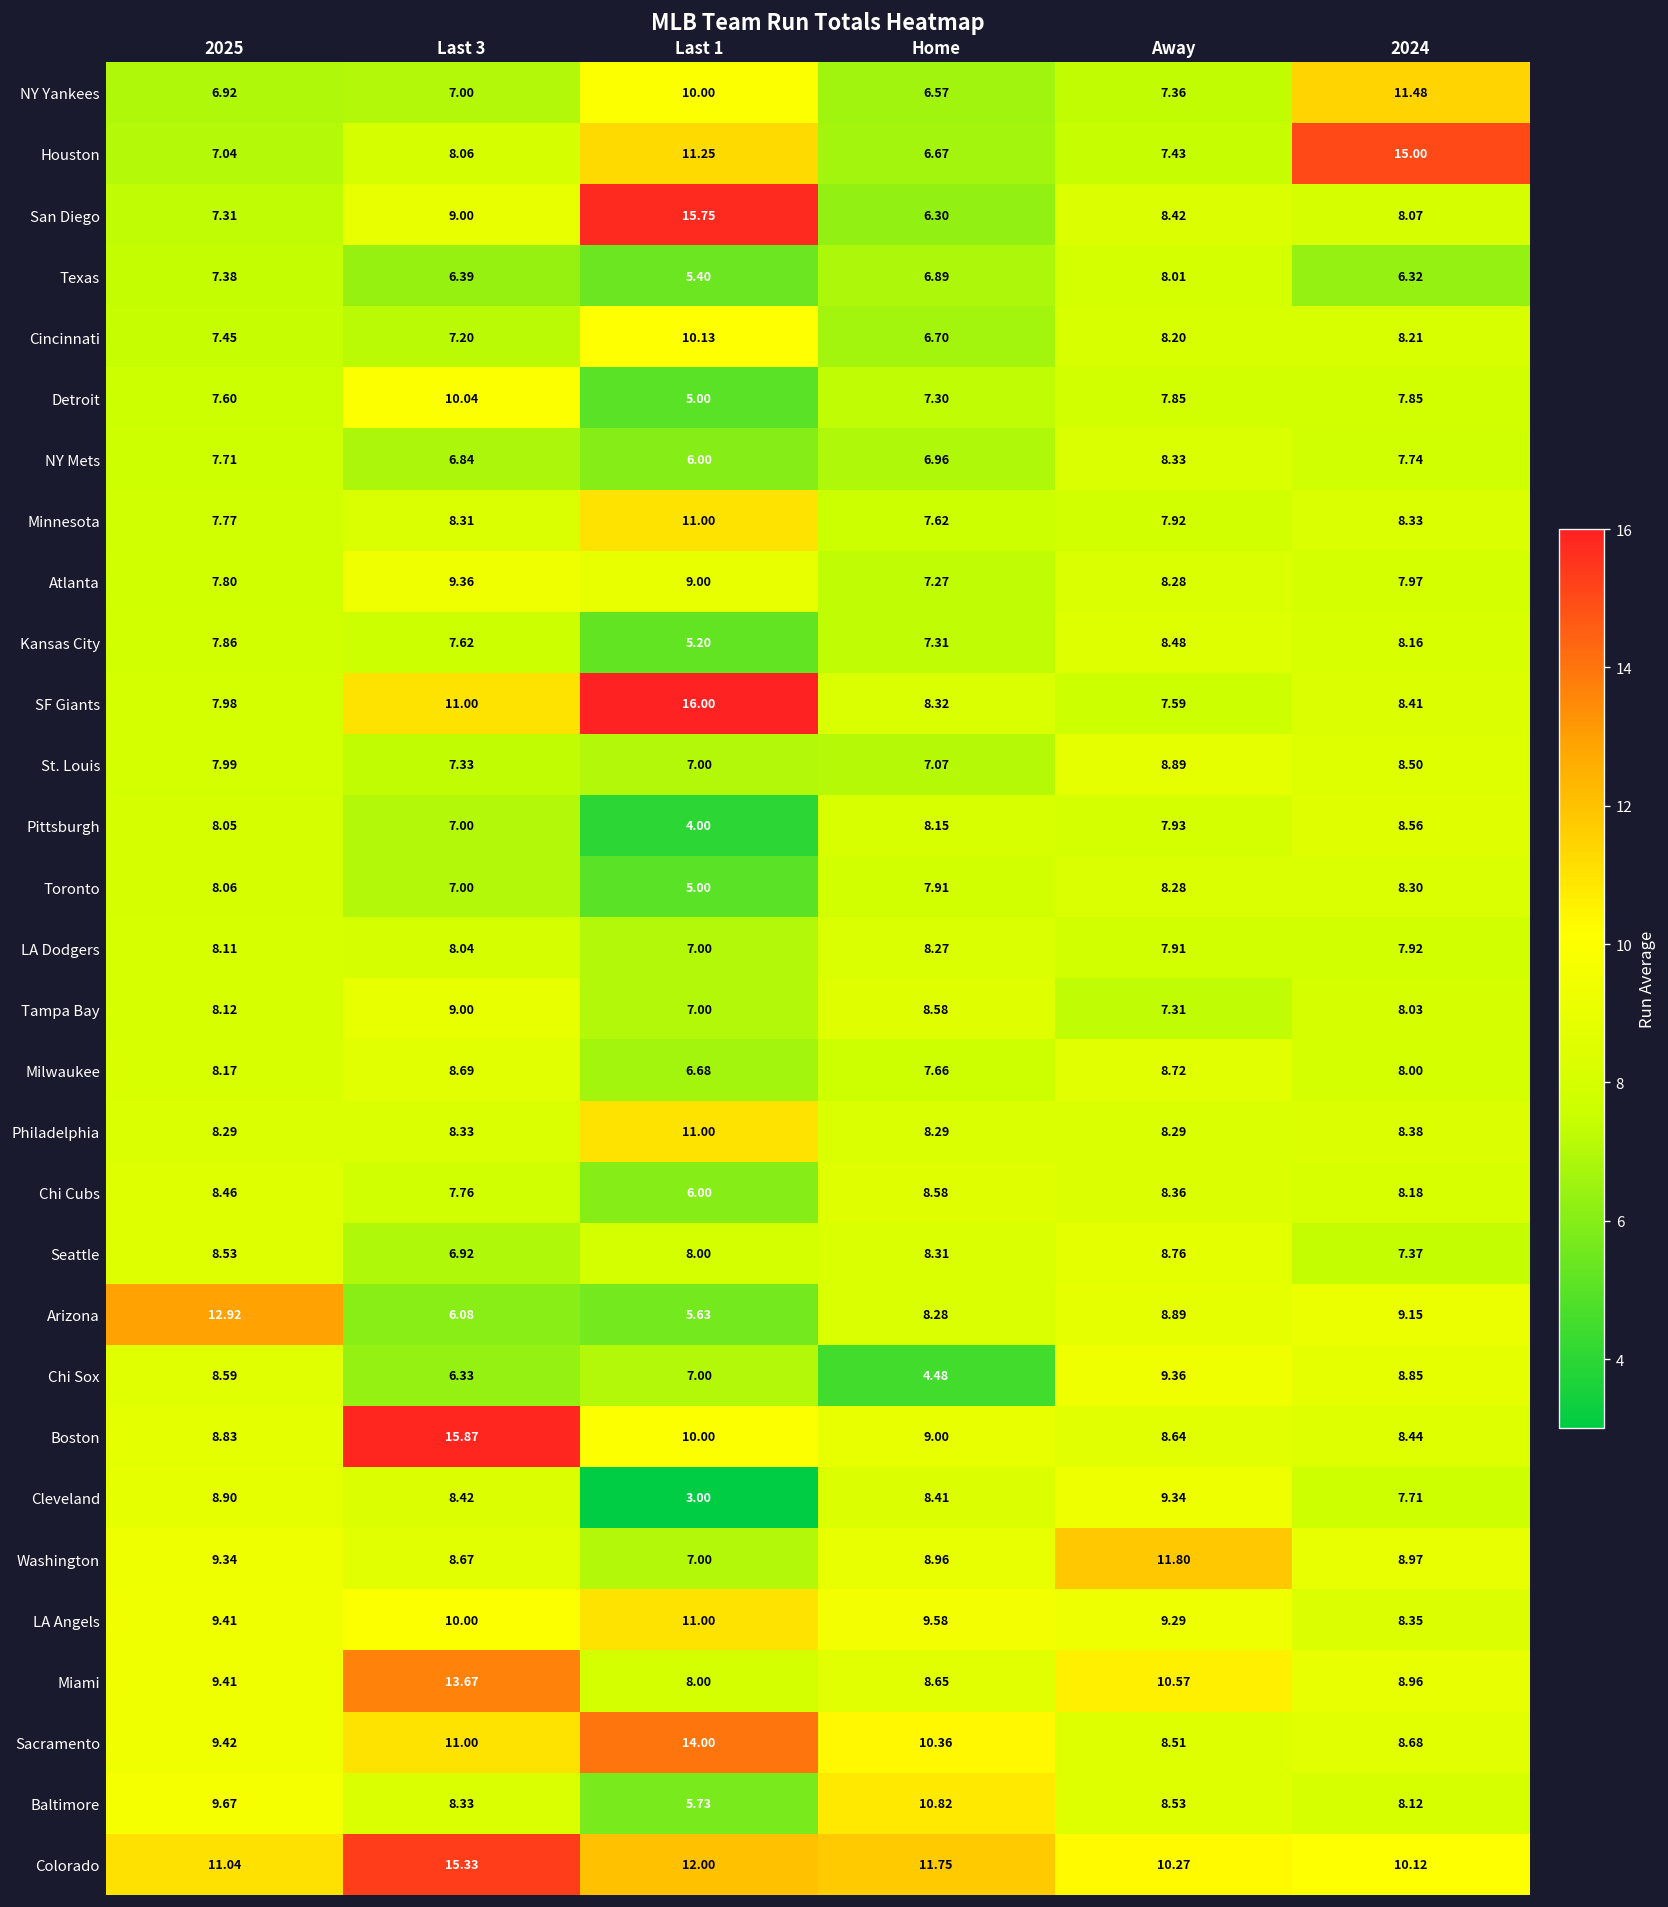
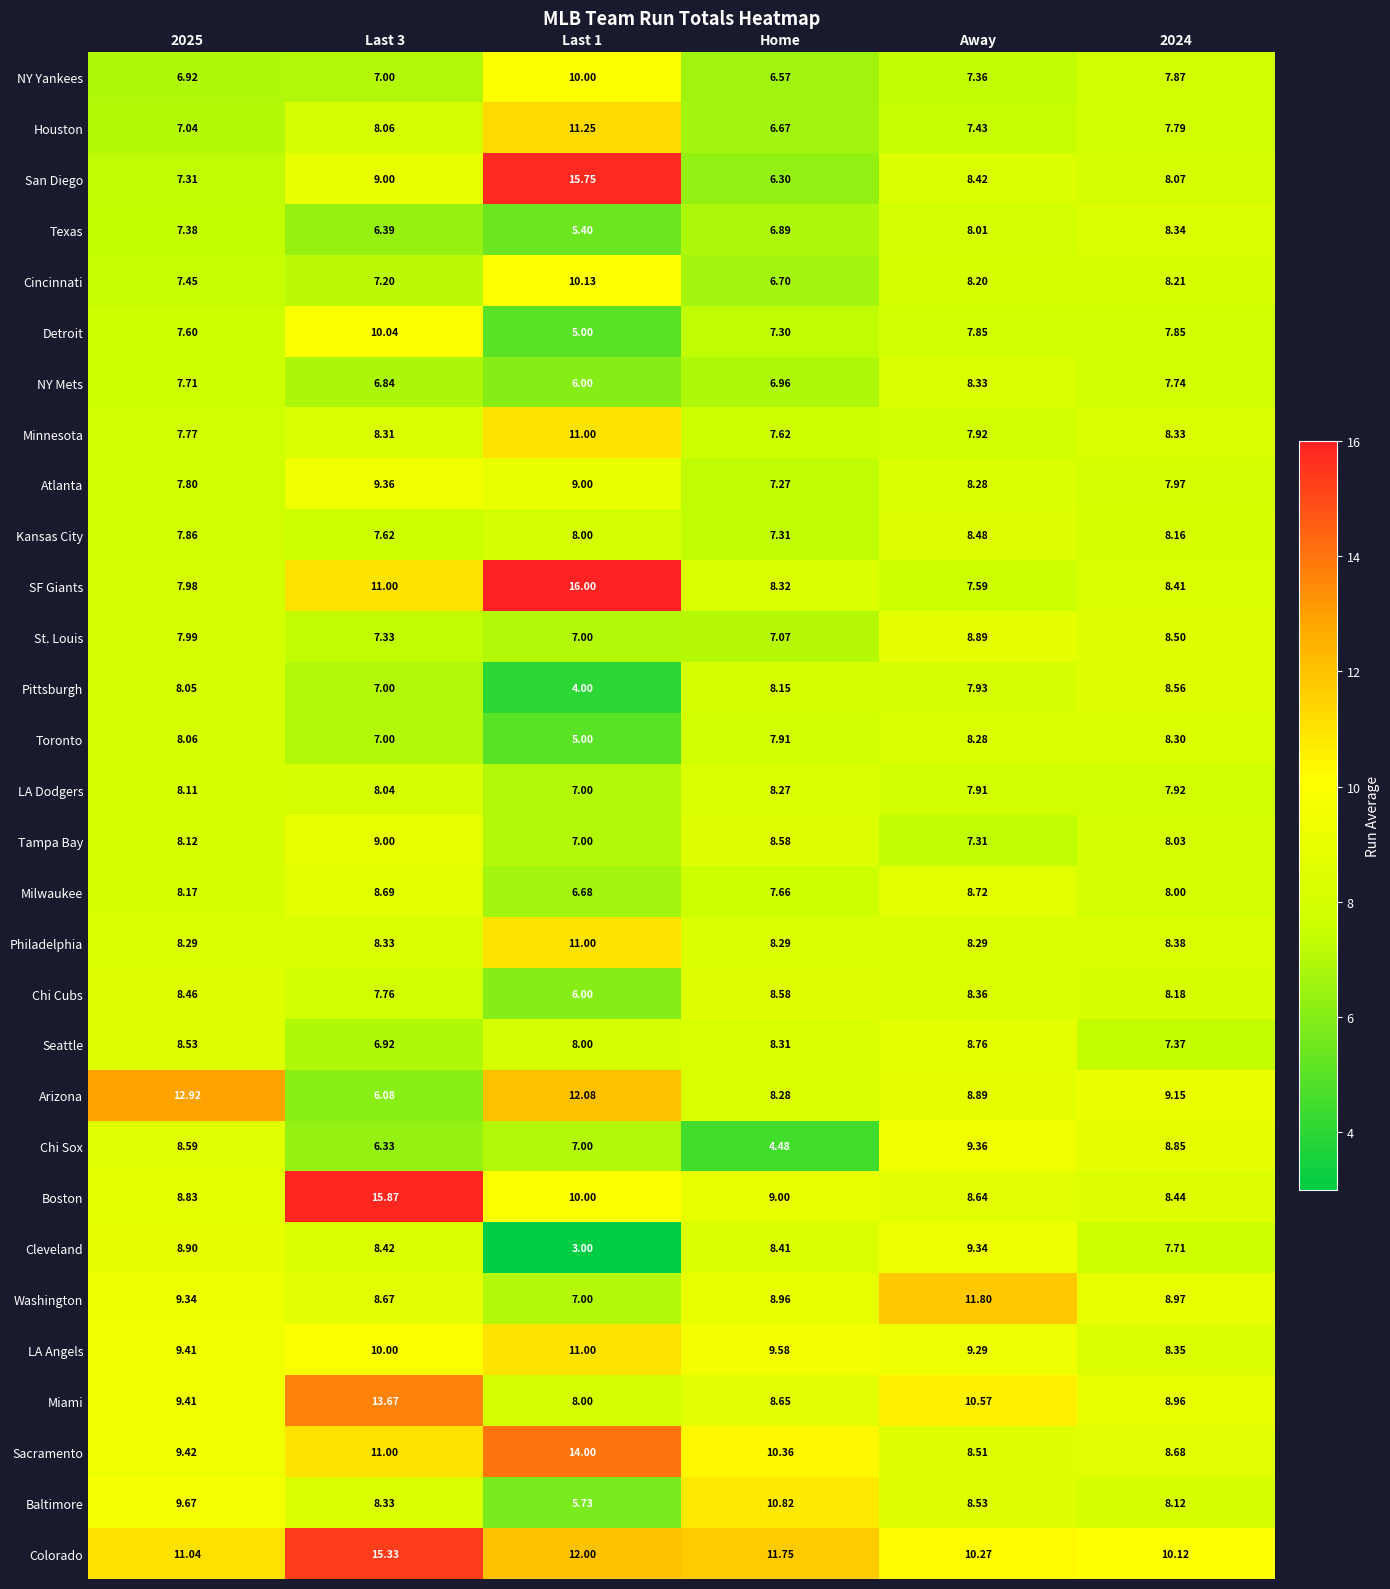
NY Yankees, 2024: 11.48 -> 7.87
Houston, 2024: 15.00 -> 7.79
Texas, 2024: 6.32 -> 8.34
Kansas City, Last 1: 5.20 -> 8.00
Arizona, Last 1: 5.63 -> 12.08
